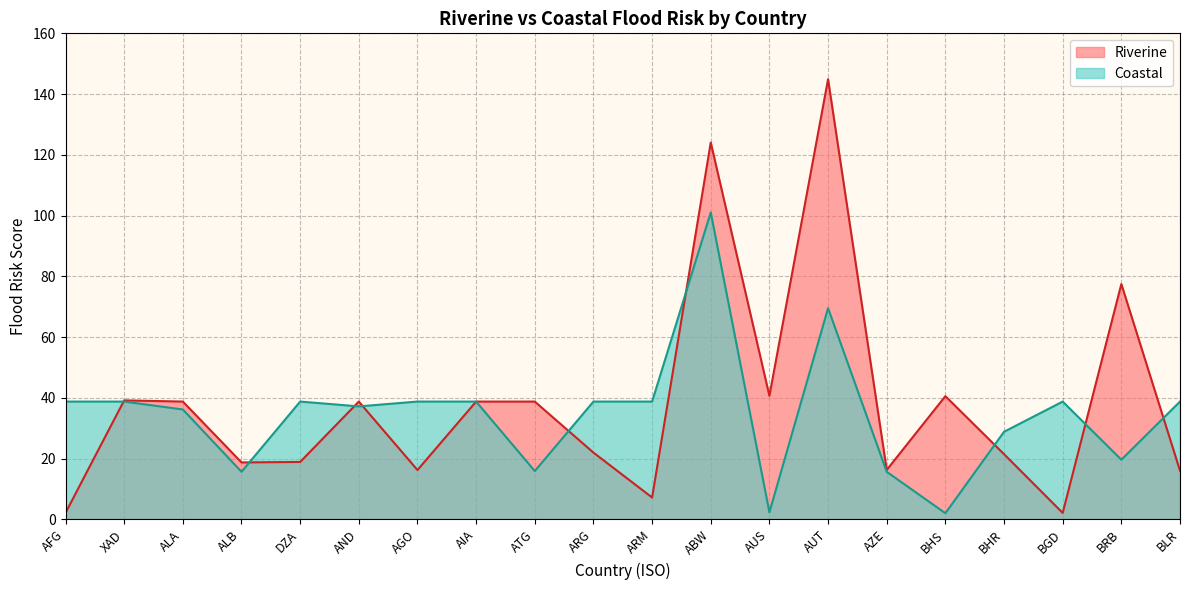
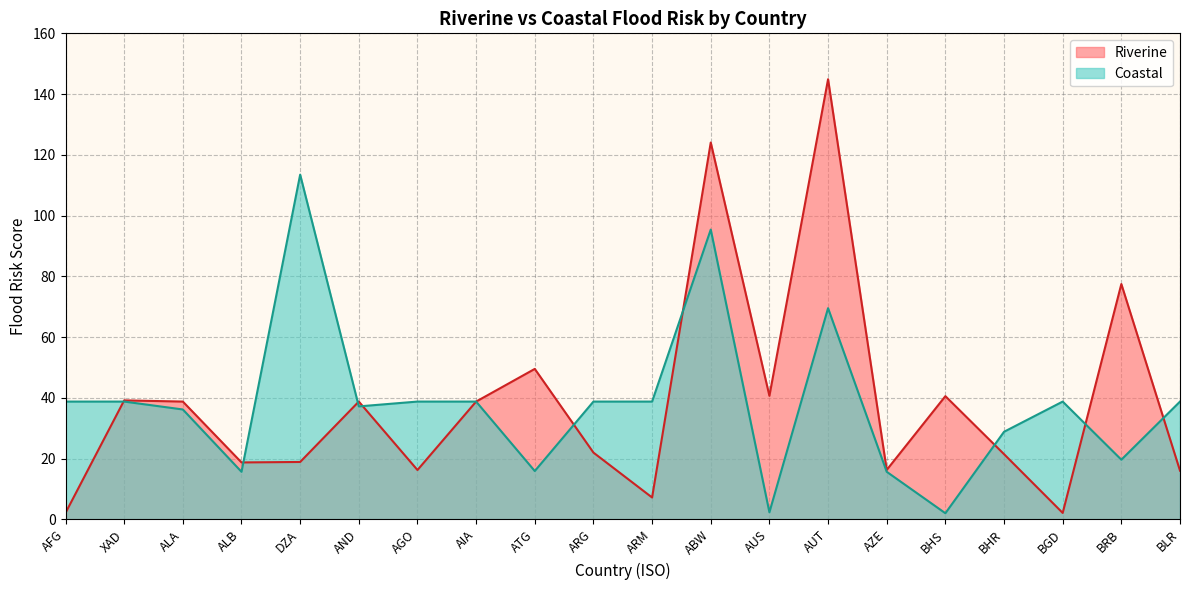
Coastal, DZA: 39 -> 113
Riverine, ATG: 39 -> 50
Coastal, ABW: 101 -> 95
